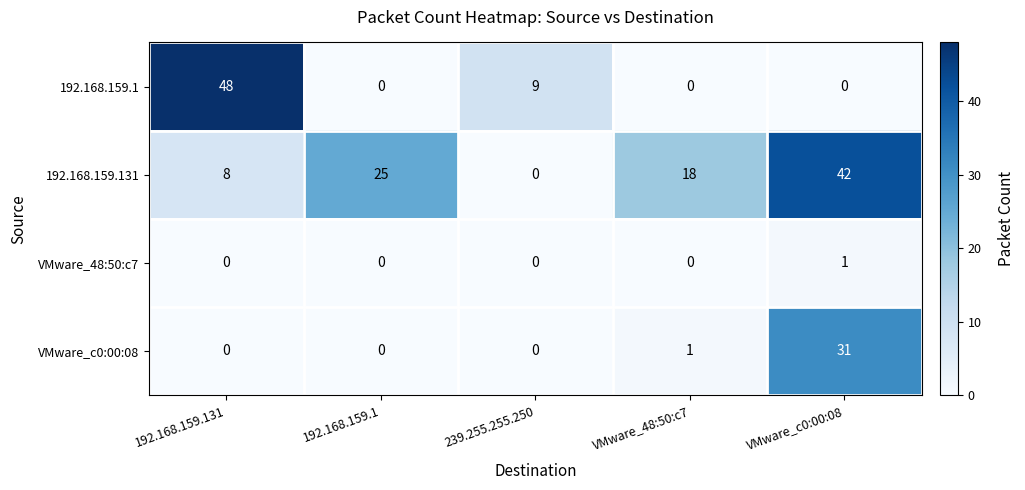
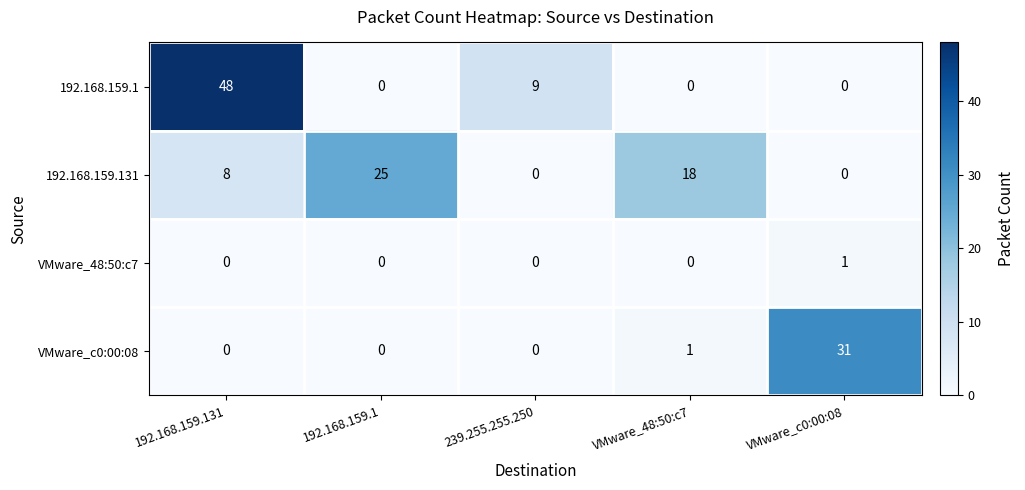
192.168.159.131, VMware_c0:00:08: 42 -> 0
